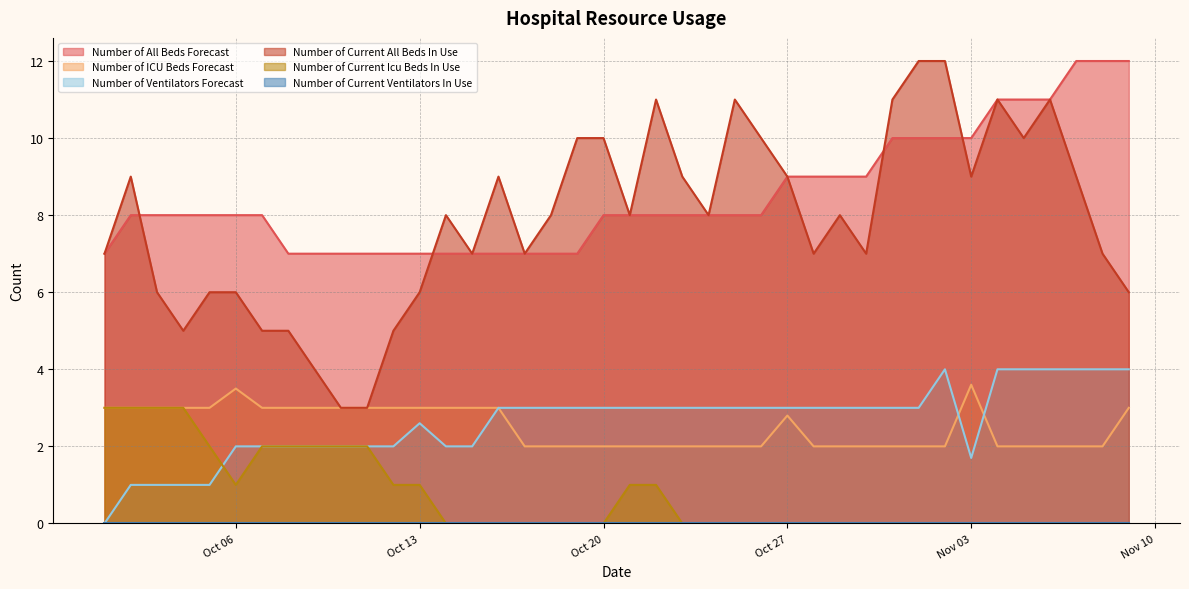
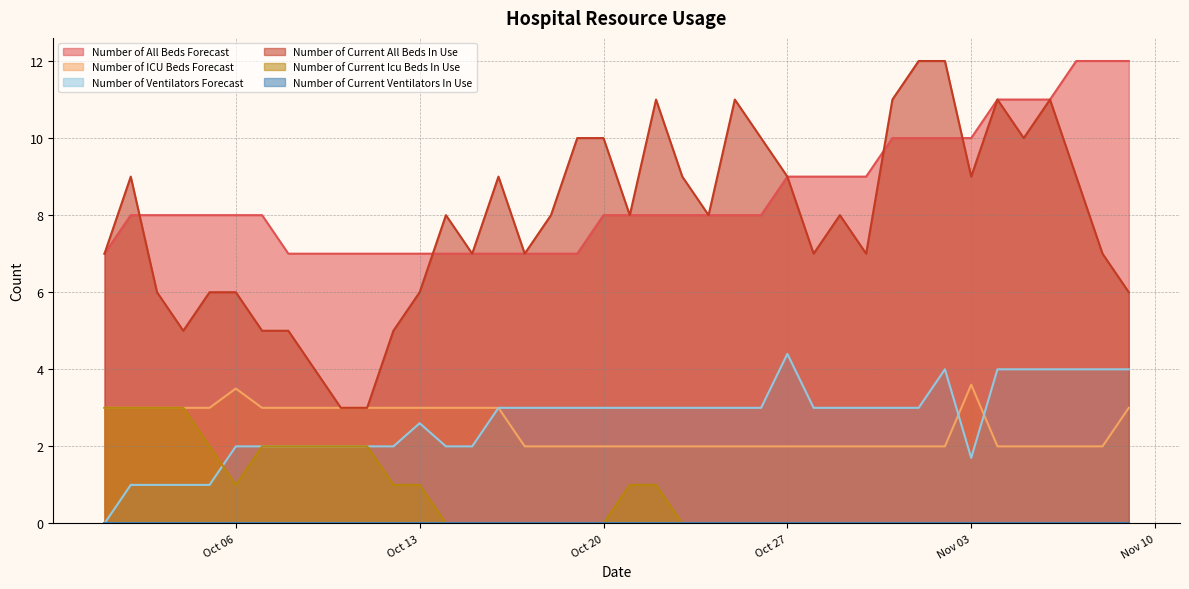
Number of ICU Beds Forecast, Oct 27: 2.8 -> 2.0
Number of Ventilators Forecast, Oct 27: 3.0 -> 4.4
